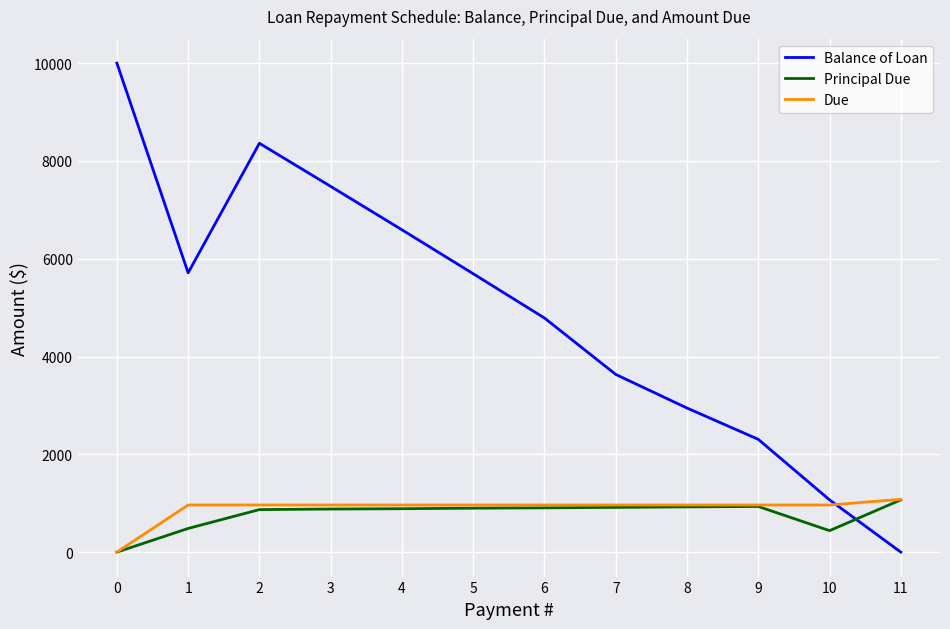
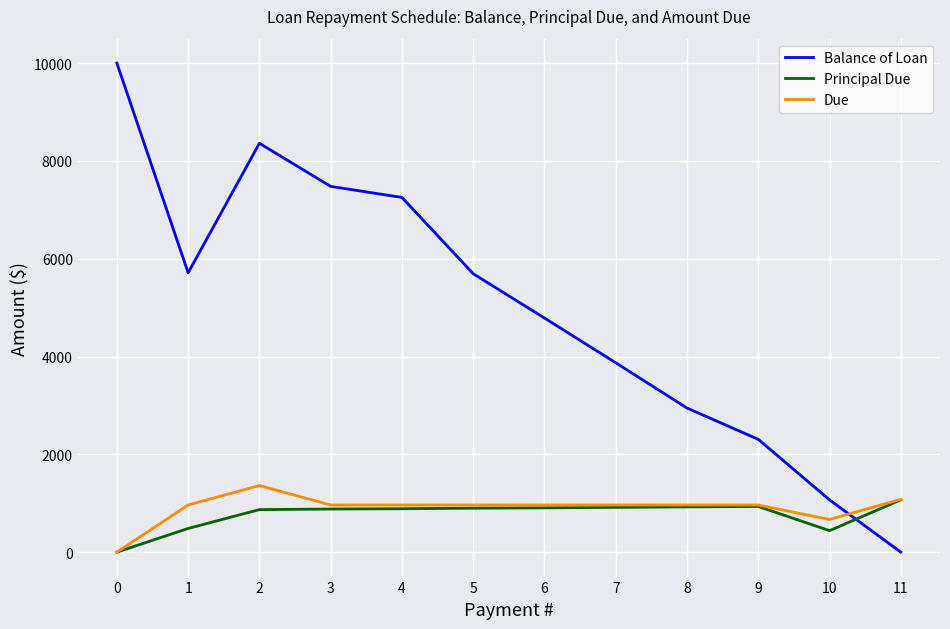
Due, 2: 1000 -> 1400
Balance of Loan, 4: 6600 -> 7300
Balance of Loan, 7: 3600 -> 3900
Due, 10: 1000 -> 700
